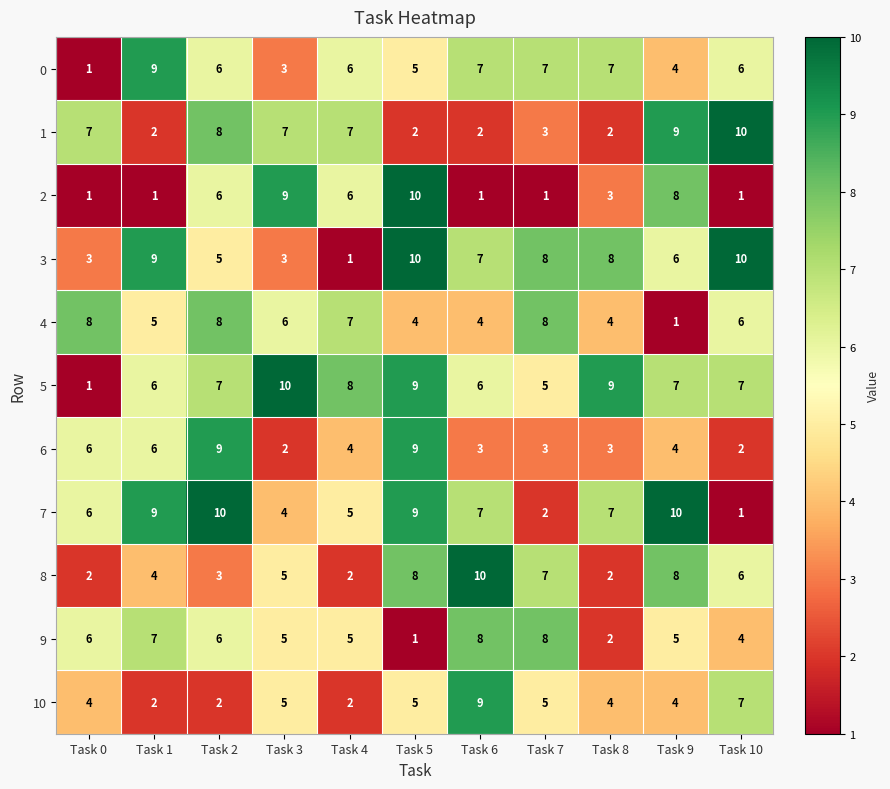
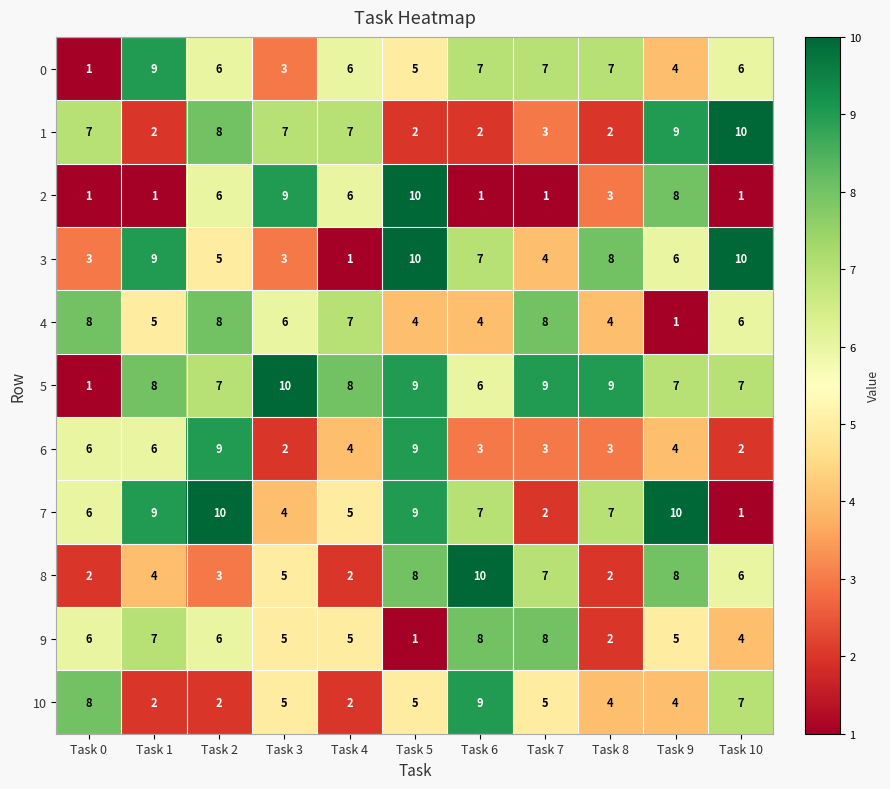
3, Task 7: 8 -> 4
5, Task 1: 6 -> 8
5, Task 7: 5 -> 9
10, Task 0: 4 -> 8
